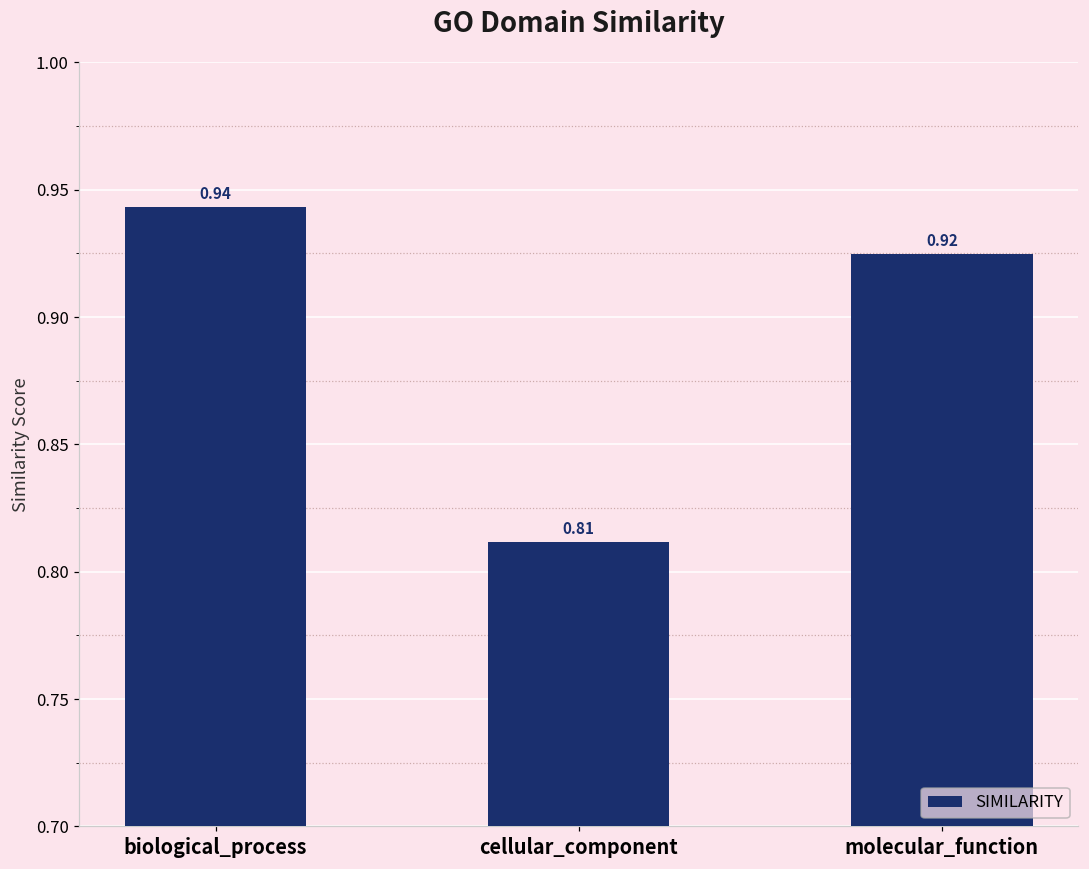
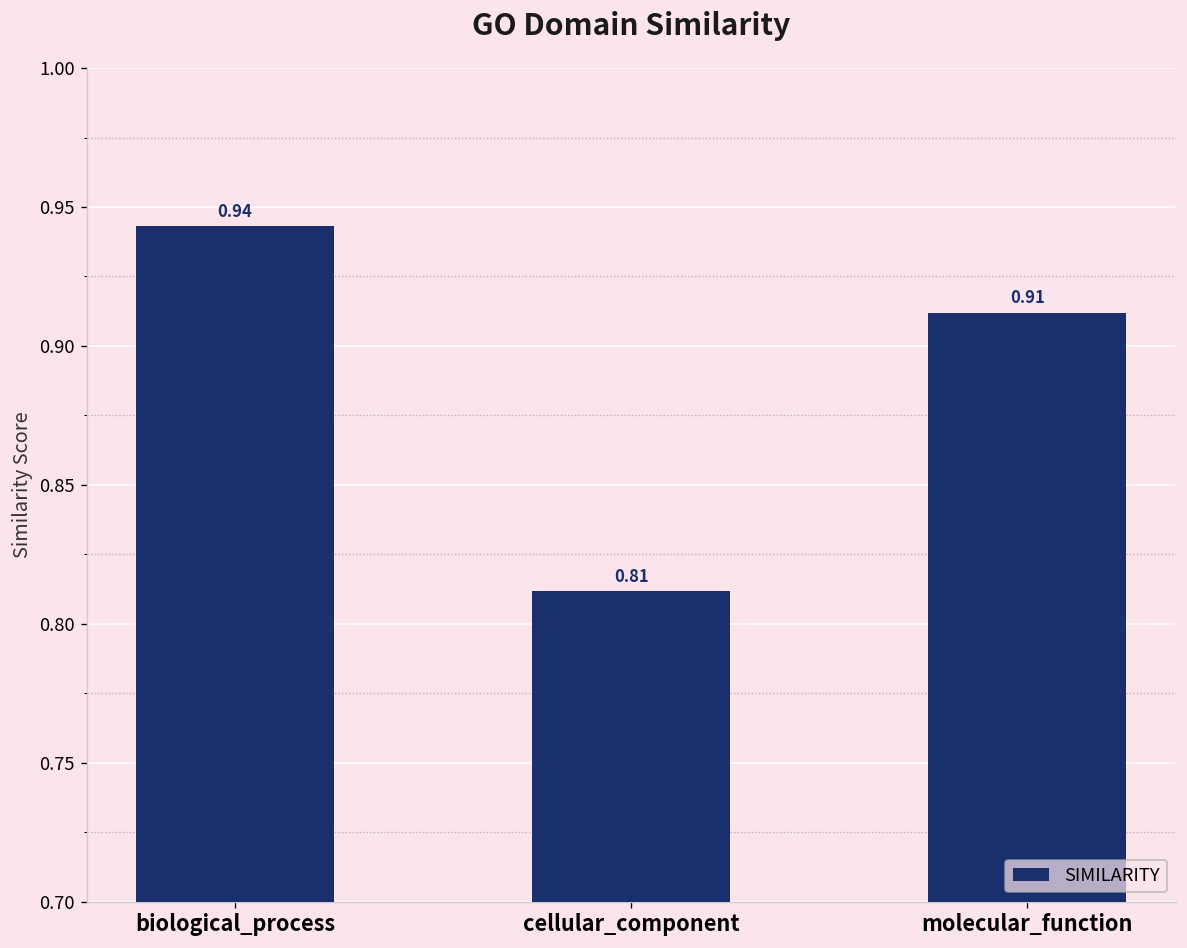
molecular_function: 0.92 -> 0.91
